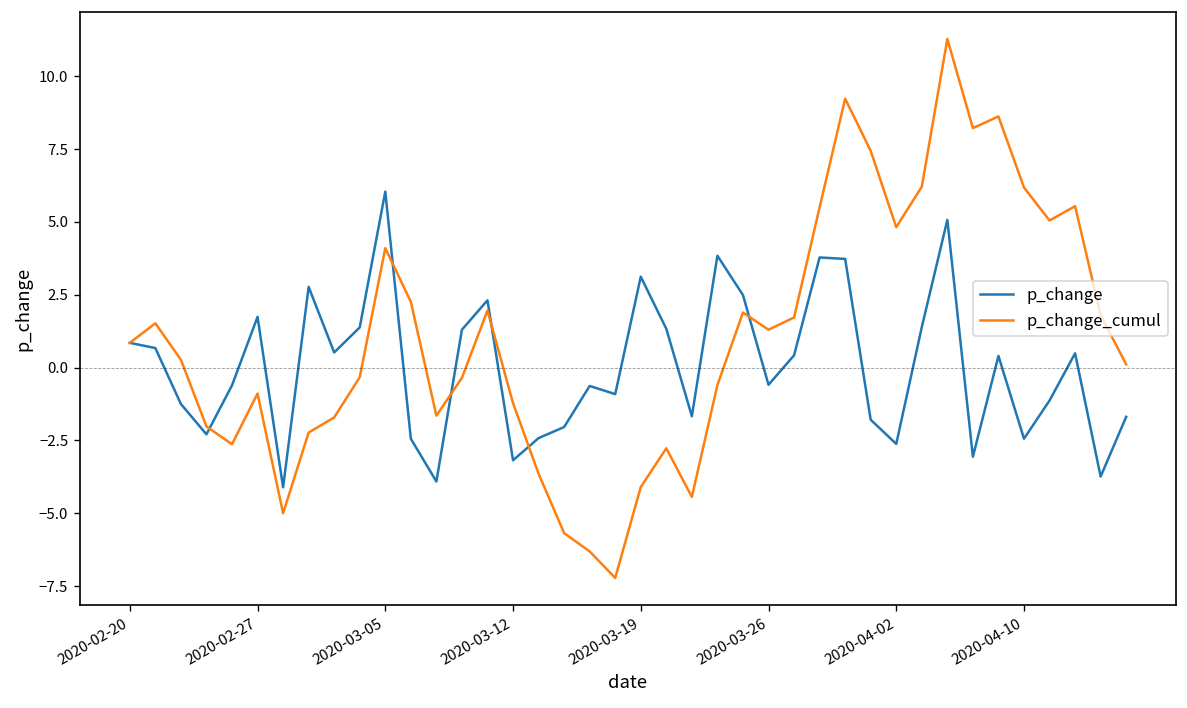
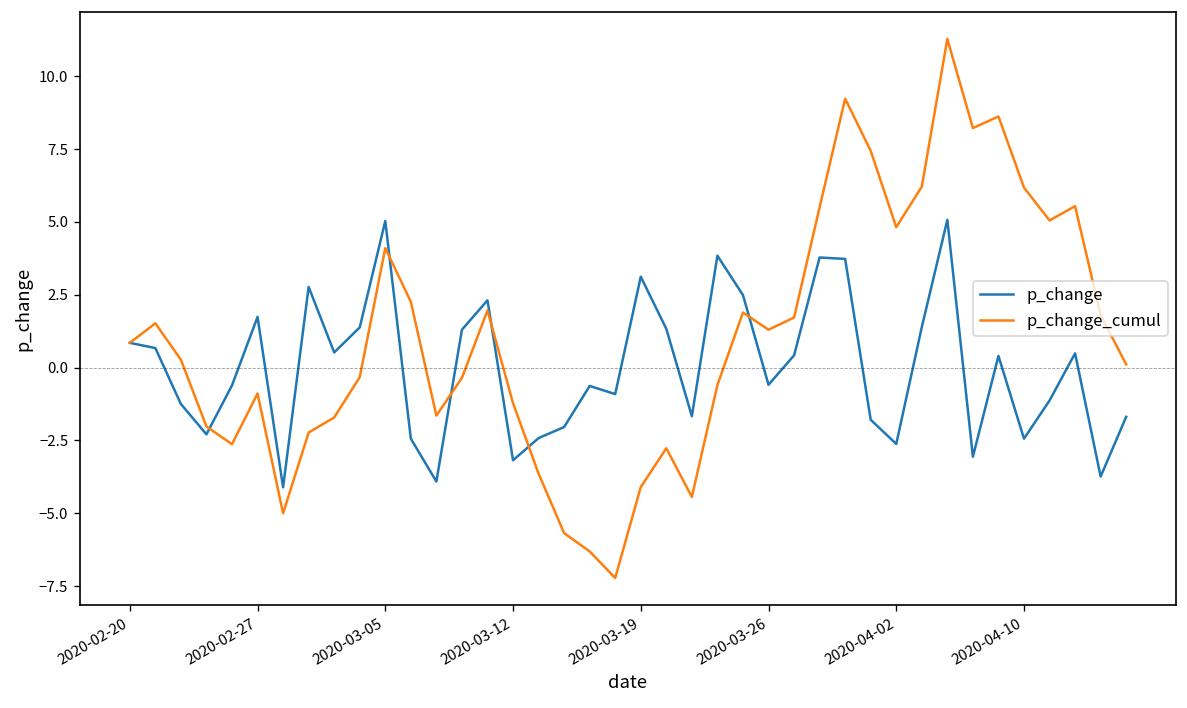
p_change, 2020-03-05: 6.0 -> 5.0
